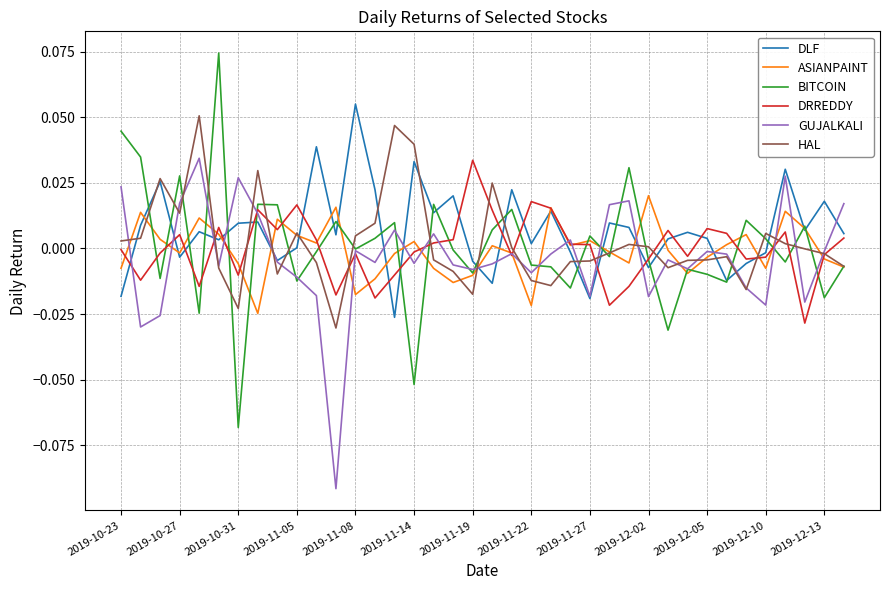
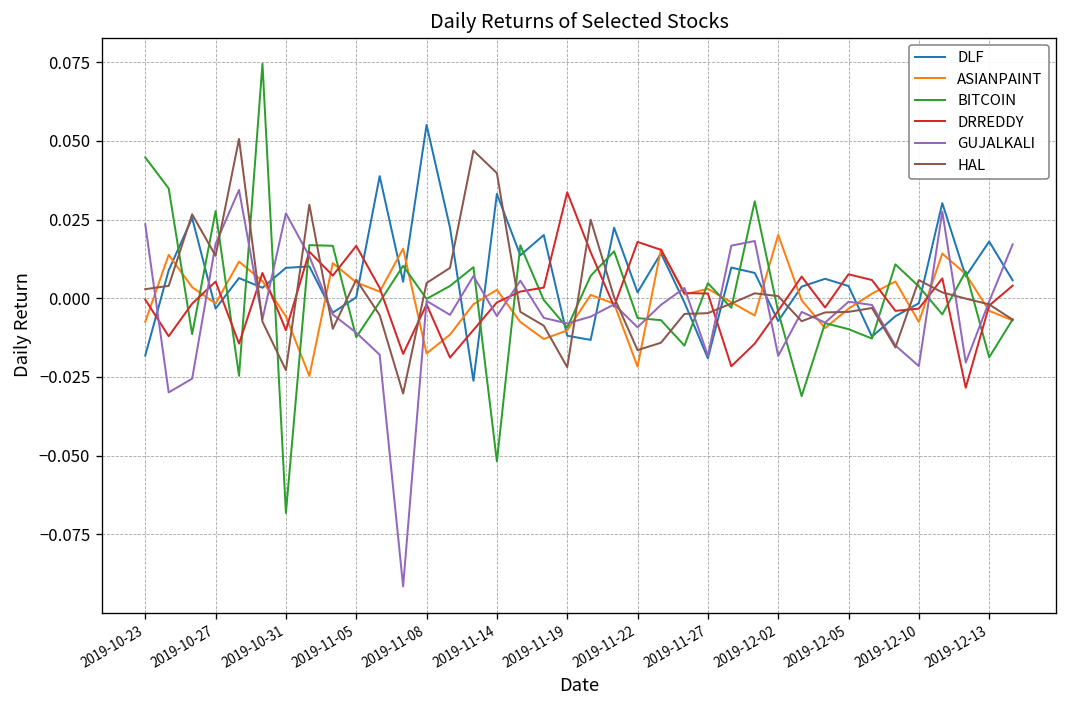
DLF, 2019-11-19: -0.005 -> -0.012
HAL, 2019-11-19: -0.017 -> -0.022
HAL, 2019-11-22: -0.012 -> -0.017
